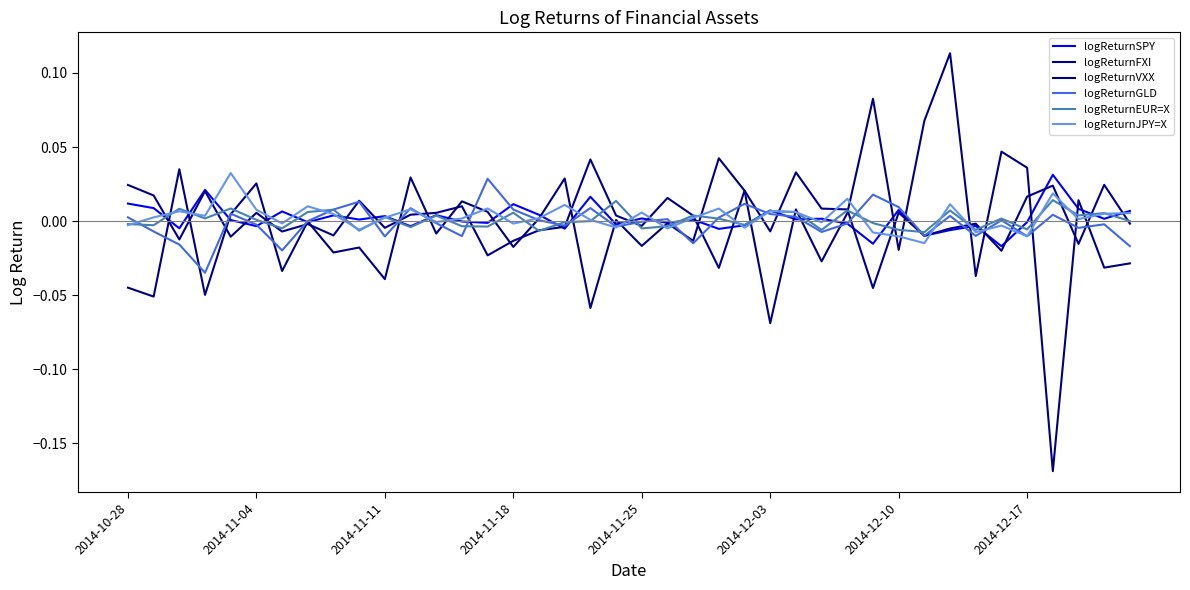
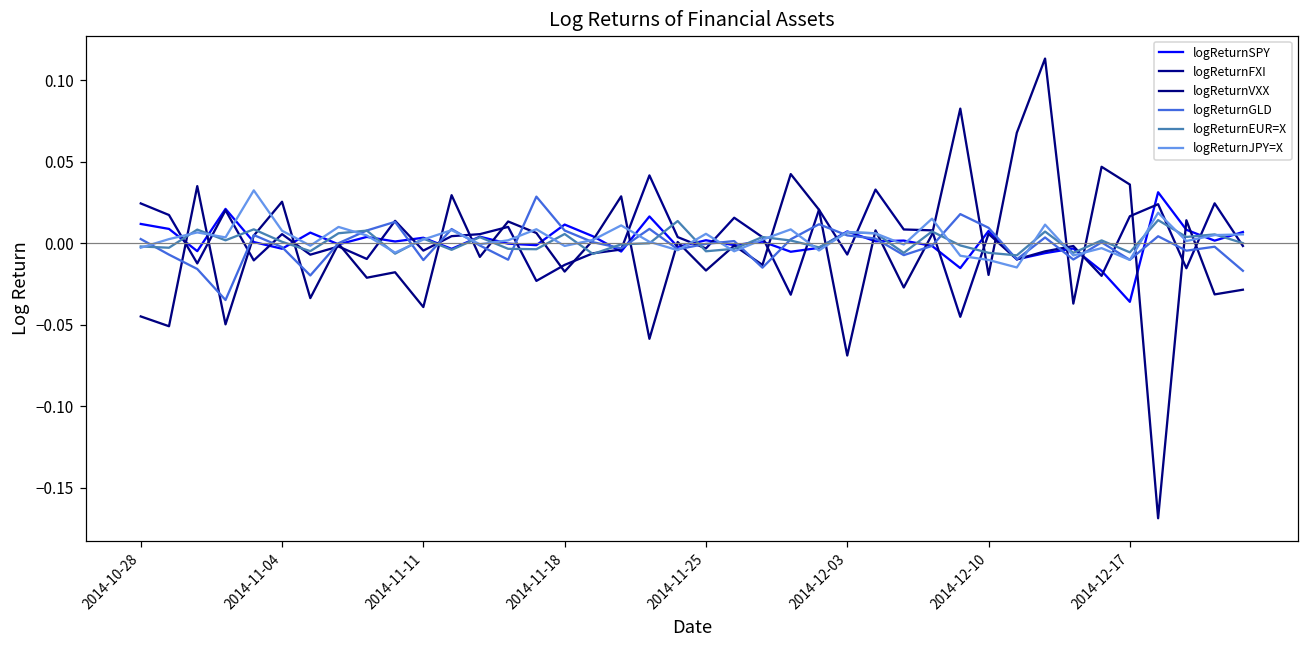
logReturnSPY, 2014-12-17: -0.001 -> -0.036
